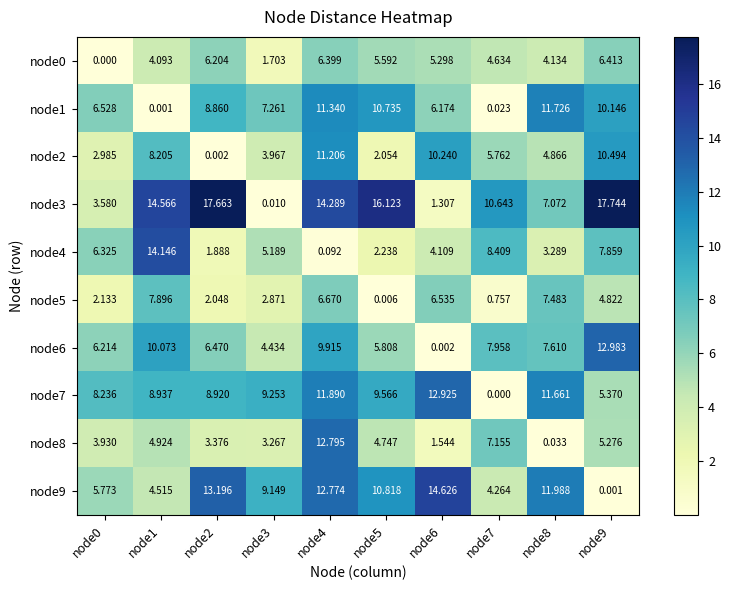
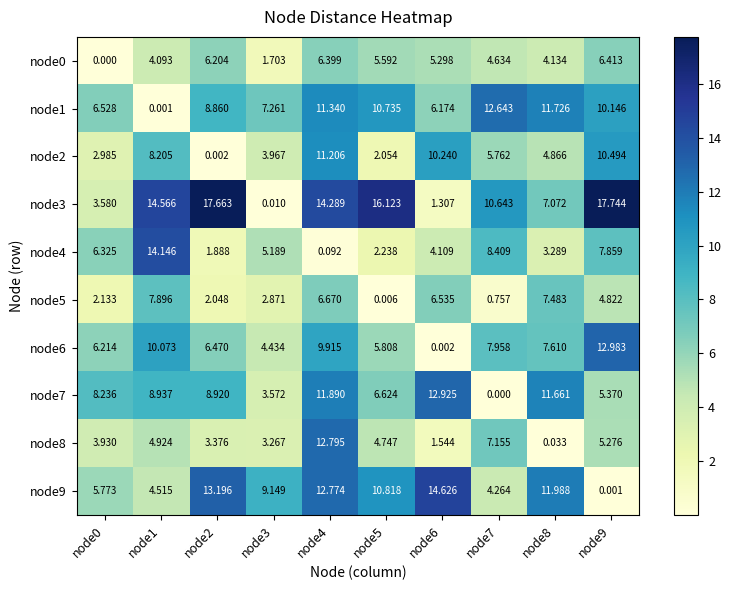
node1, node7: 0.023 -> 12.643
node7, node3: 9.253 -> 3.572
node7, node5: 9.566 -> 6.624
